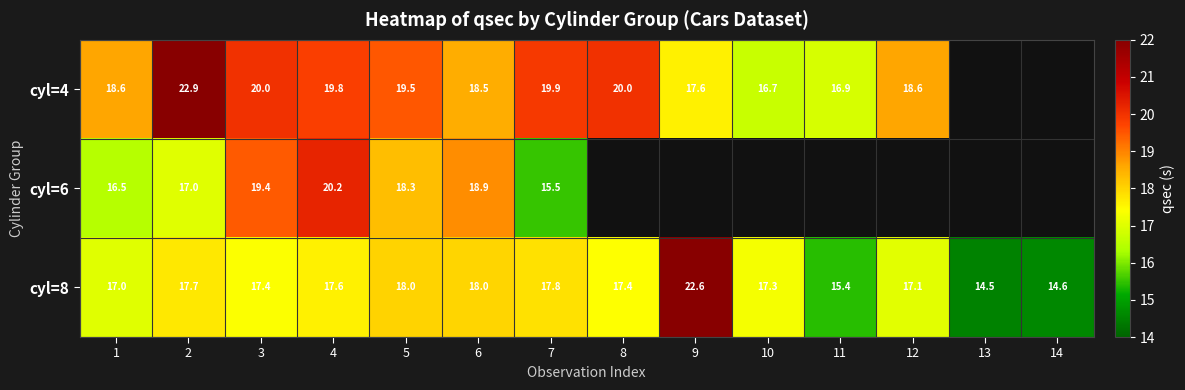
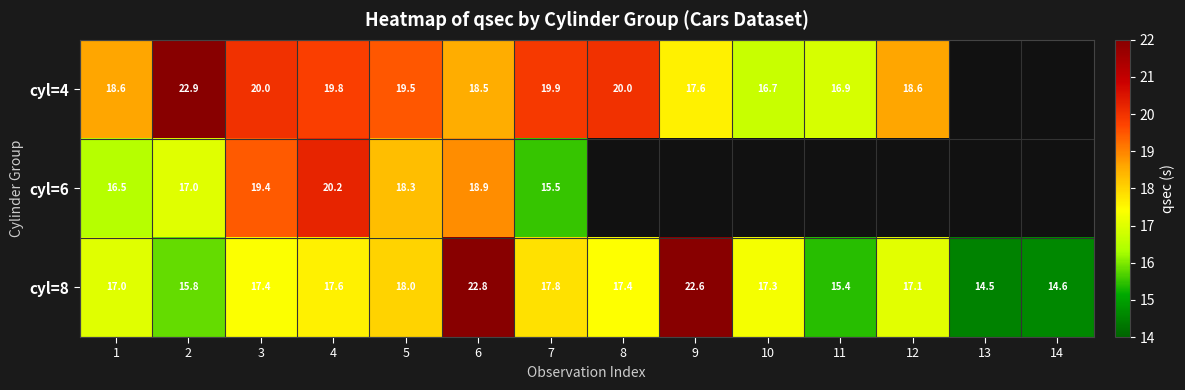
cyl=8, 2: 17.7 -> 15.8
cyl=8, 6: 18.0 -> 22.8
